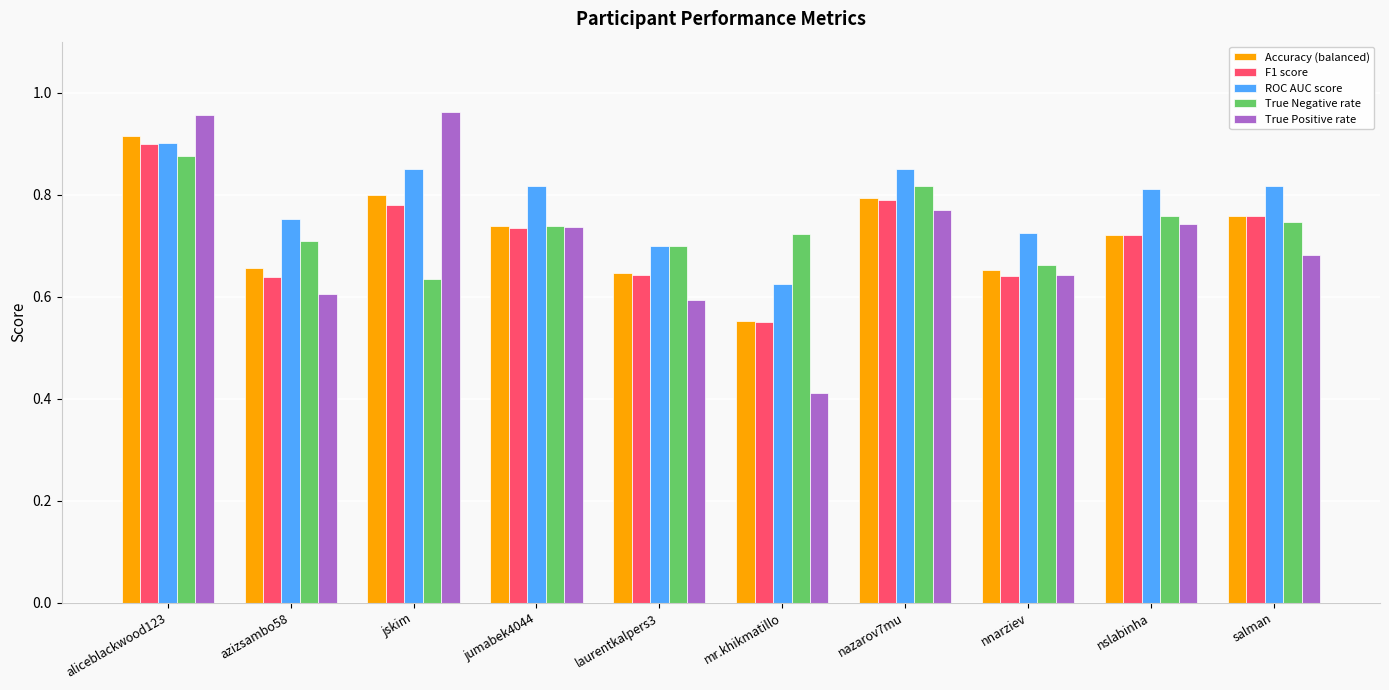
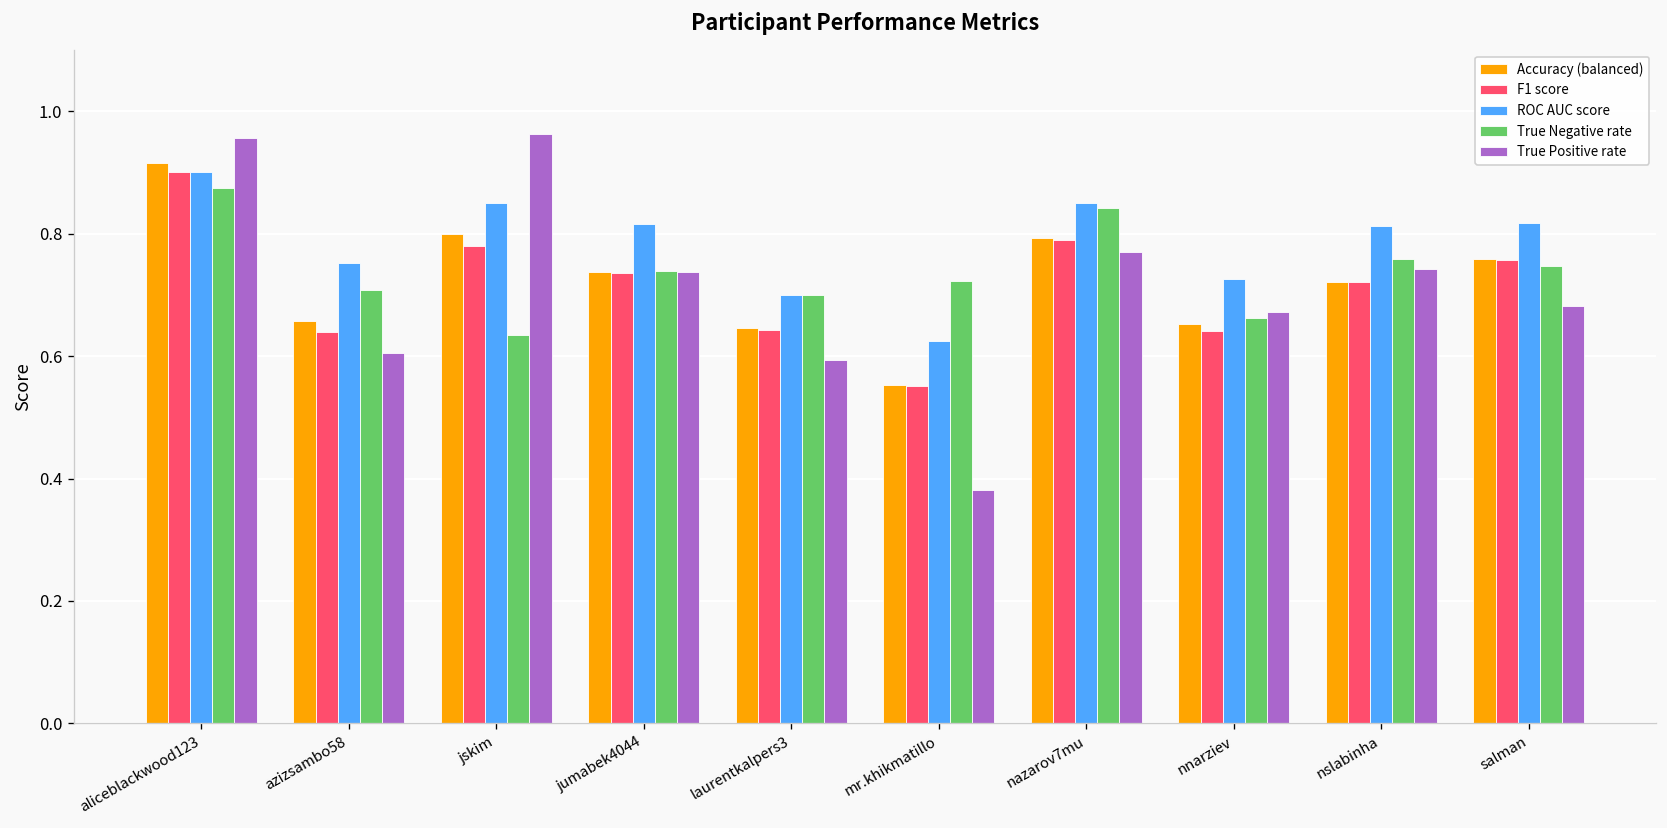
True Positive rate, mr.khikmatillo: 0.41 -> 0.38
True Negative rate, nazarov7mu: 0.82 -> 0.84
True Positive rate, nnarziev: 0.64 -> 0.67
